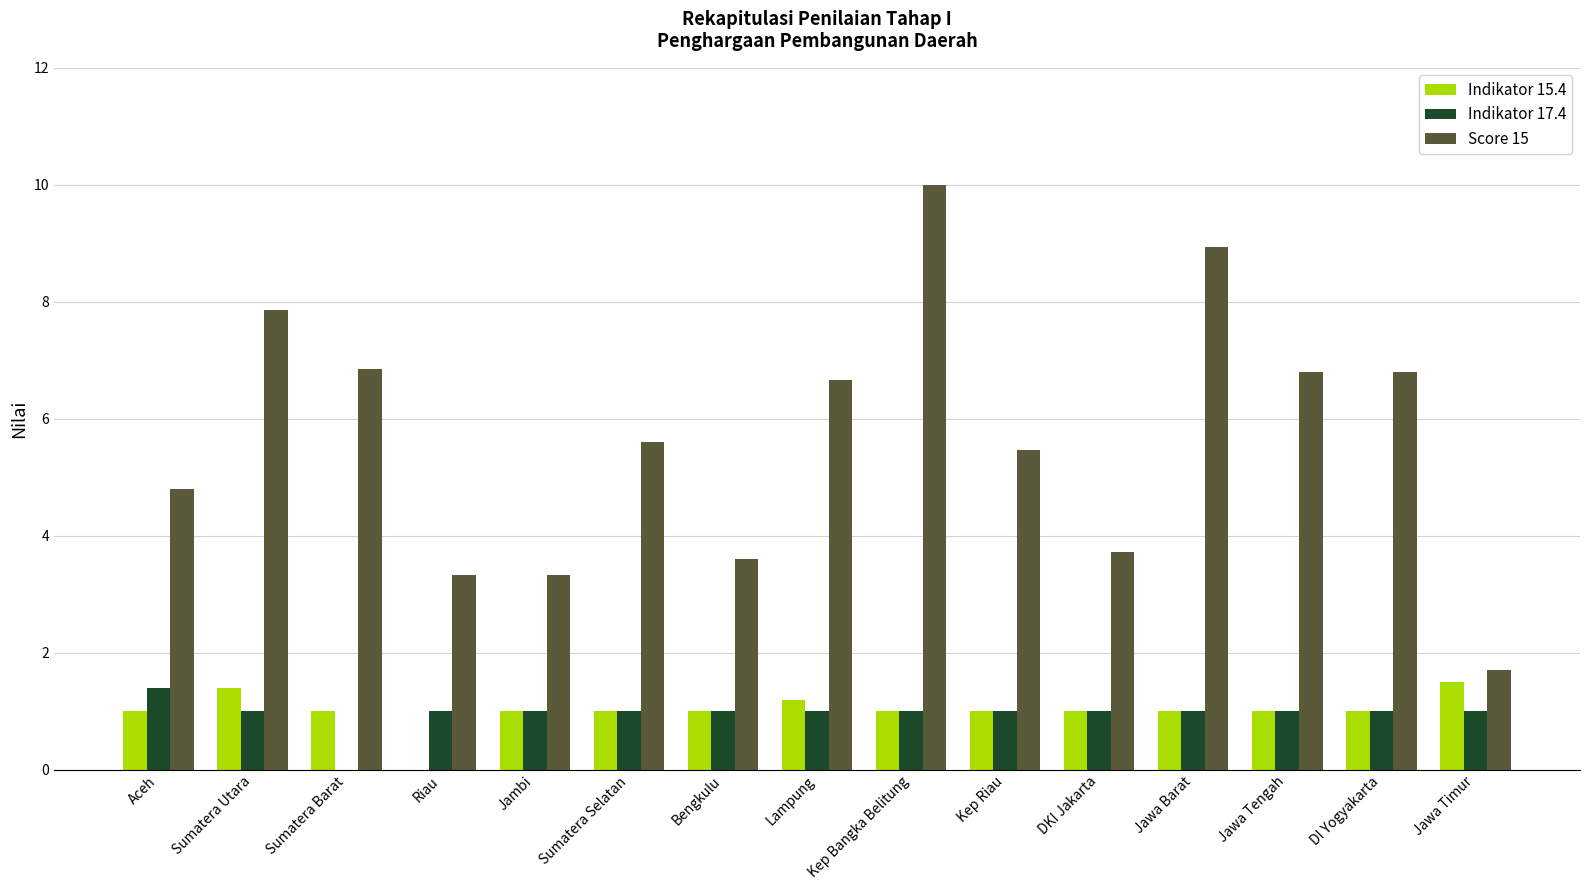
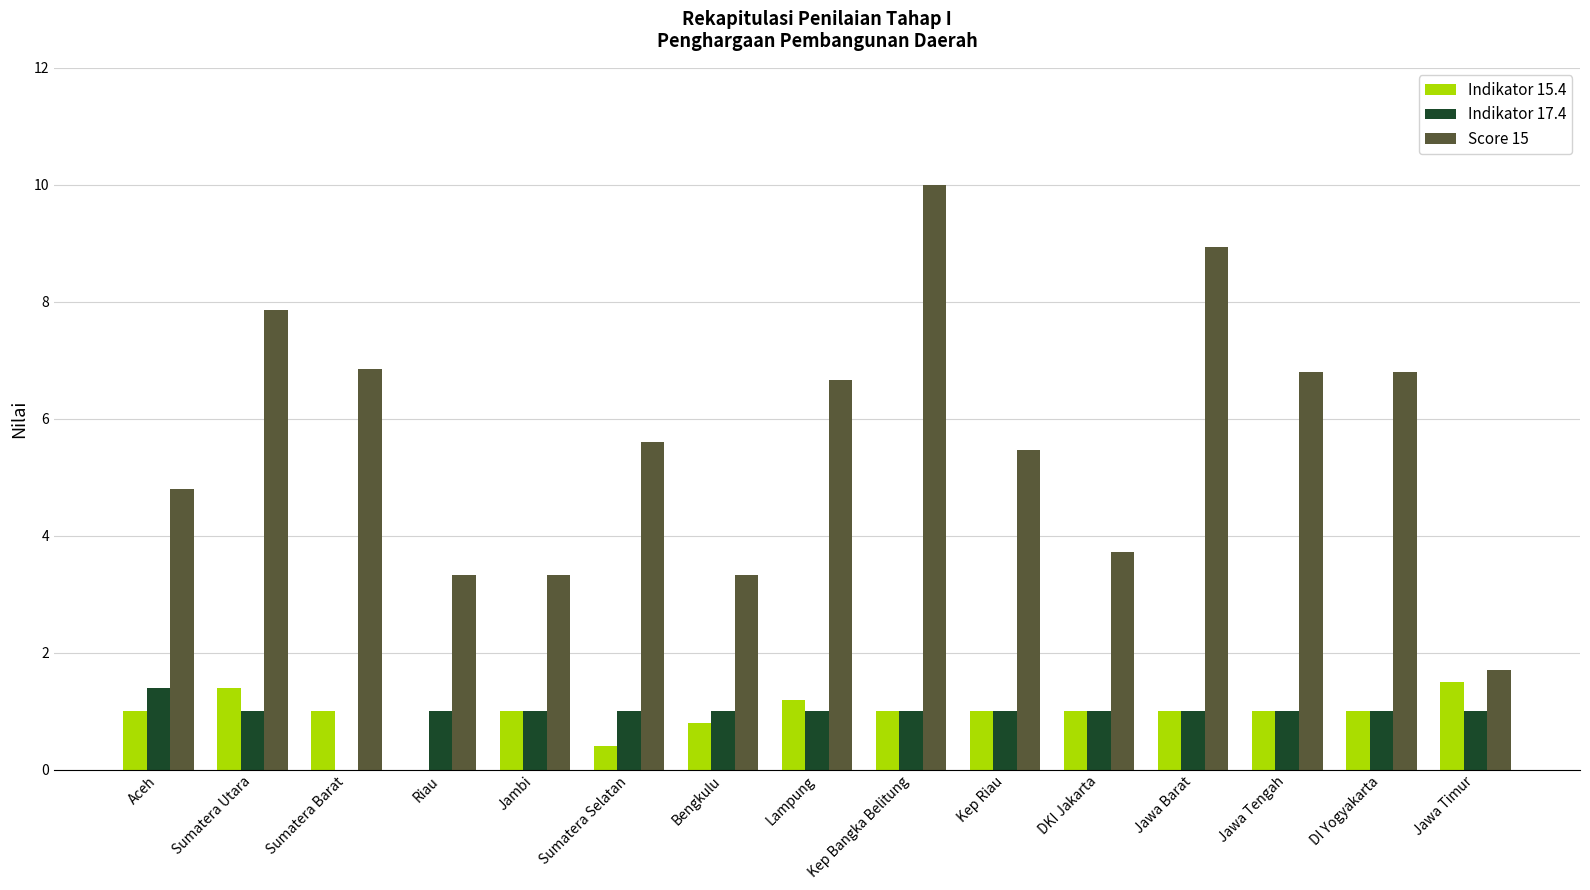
Indikator 15.4, Sumatera Selatan: 1.0 -> 0.4
Indikator 15.4, Bengkulu: 1.0 -> 0.8
Score 15, Bengkulu: 3.6 -> 3.3
